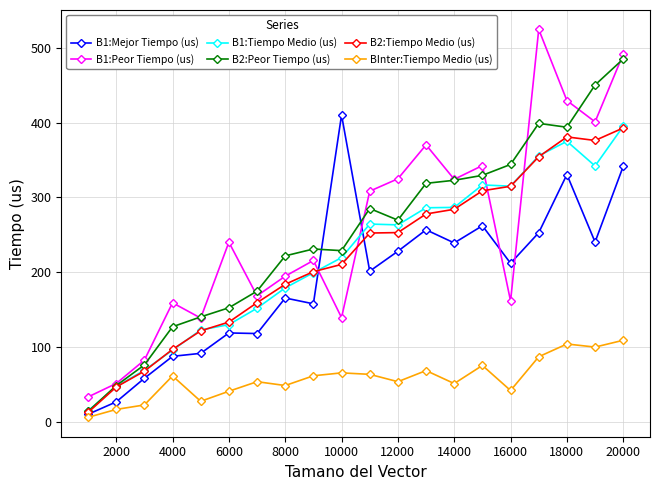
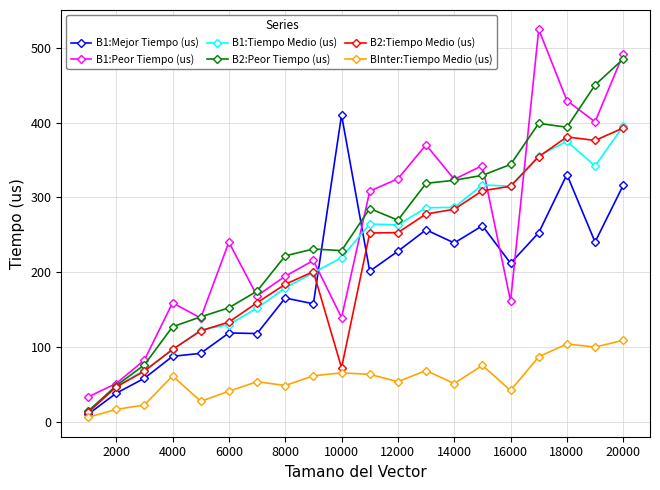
B1:Mejor Tiempo (us), 2000: 30 -> 40
B2:Tiempo Medio (us), 10000: 210 -> 70
B1:Mejor Tiempo (us), 20000: 340 -> 320
